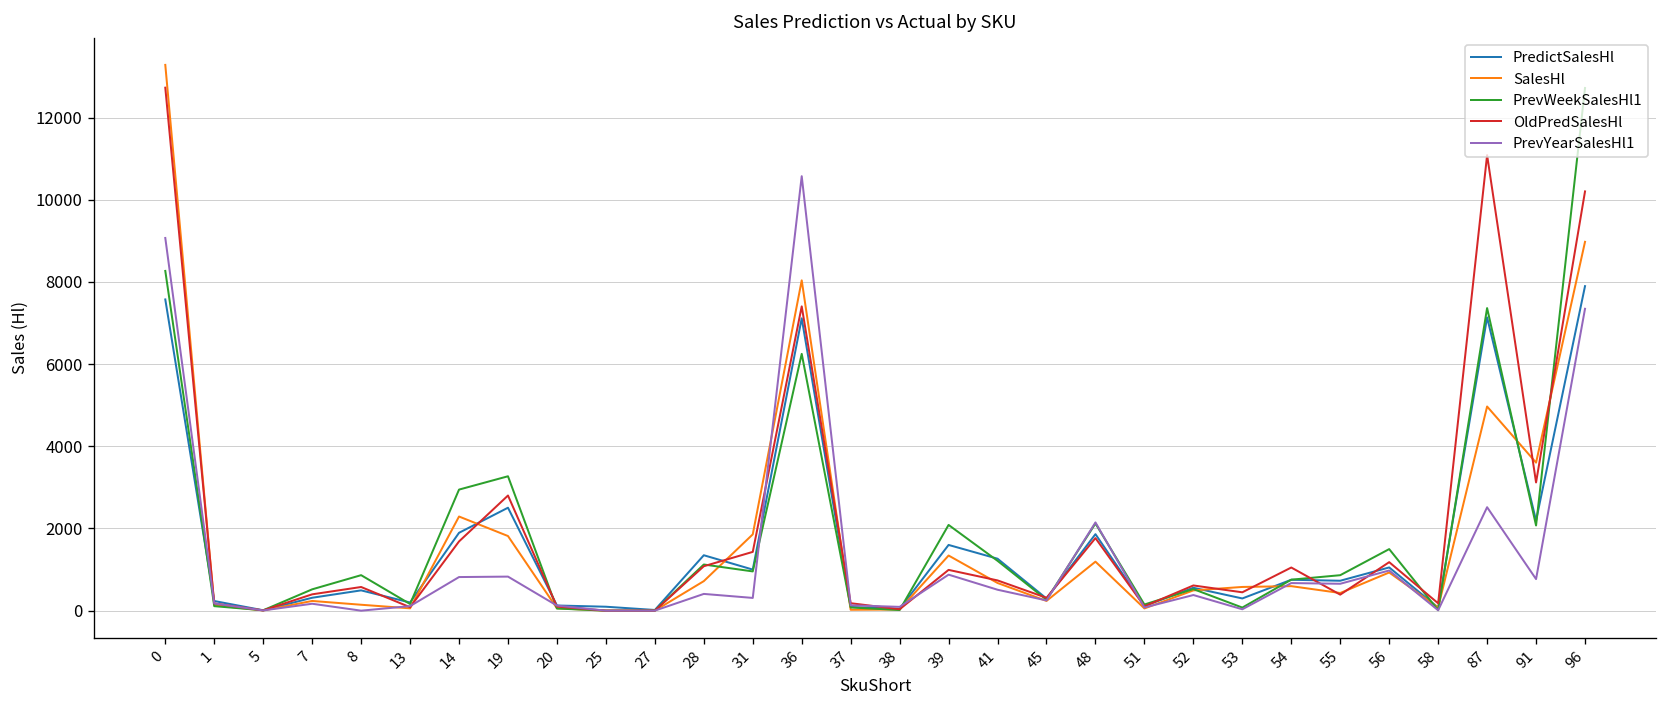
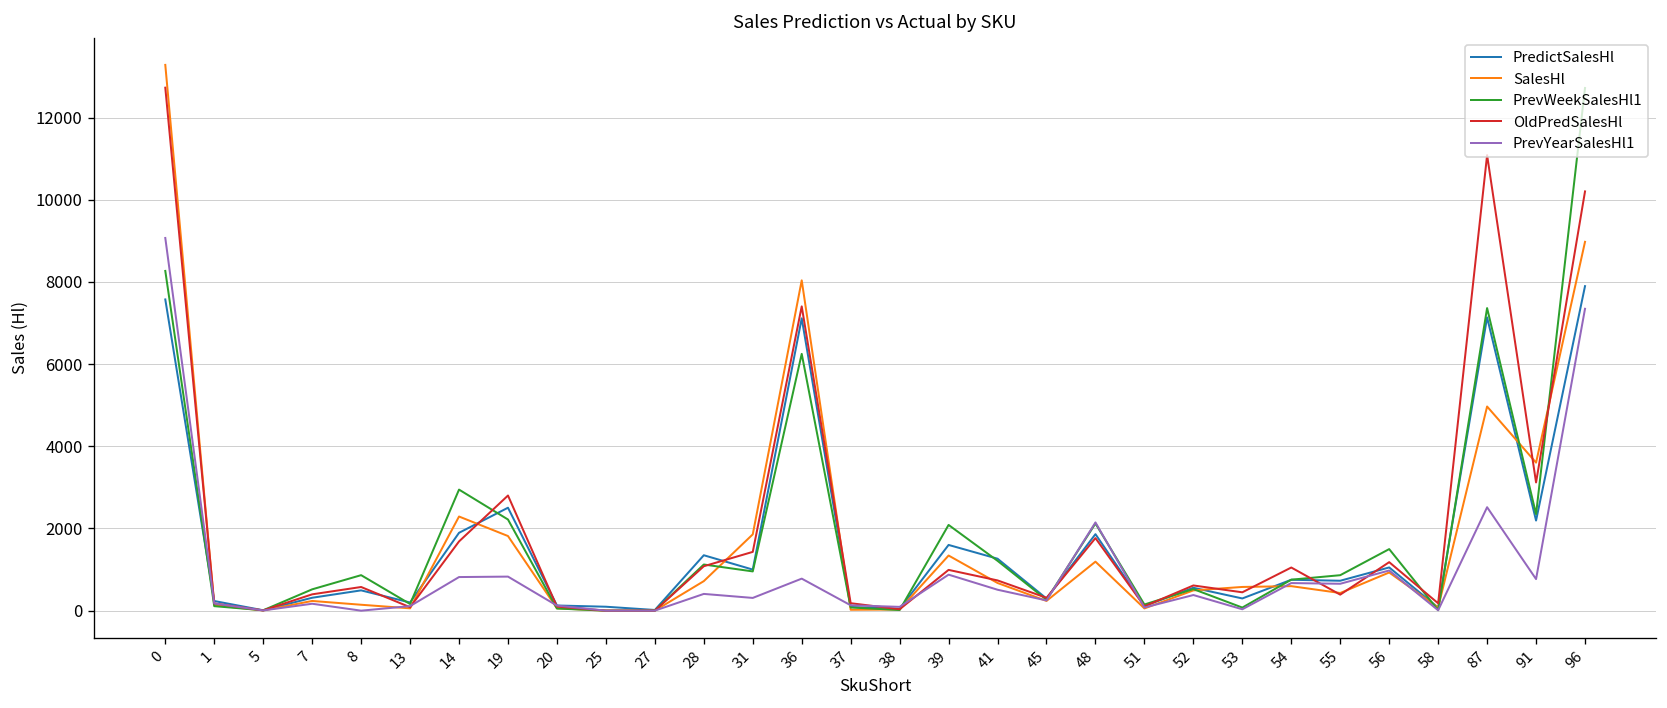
PrevWeekSalesHl1, 19: 3300 -> 2200
PrevYearSalesHl1, 36: 10600 -> 800
PrevWeekSalesHl1, 91: 2100 -> 2300
